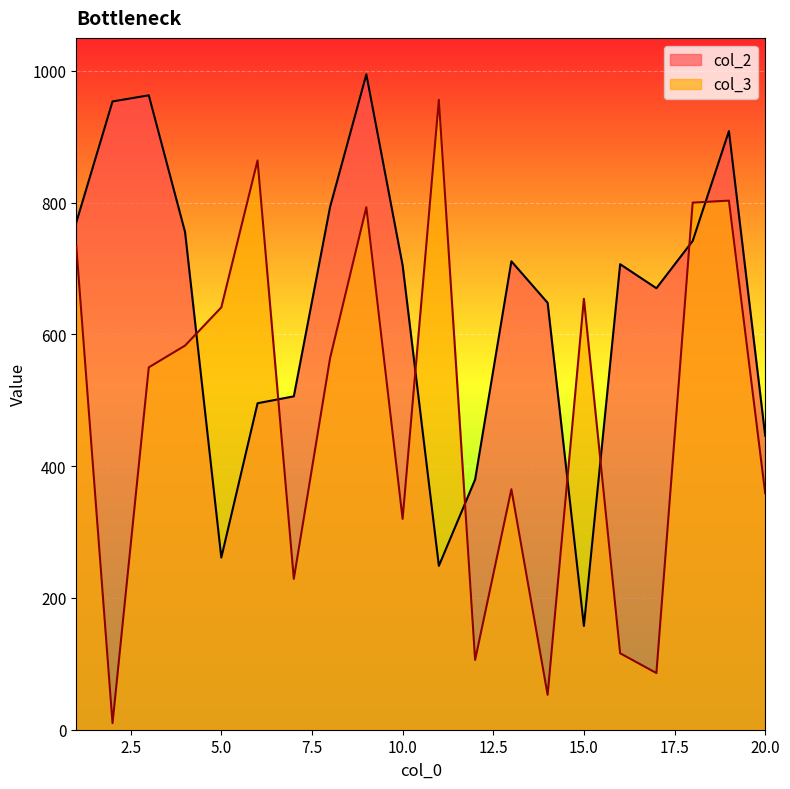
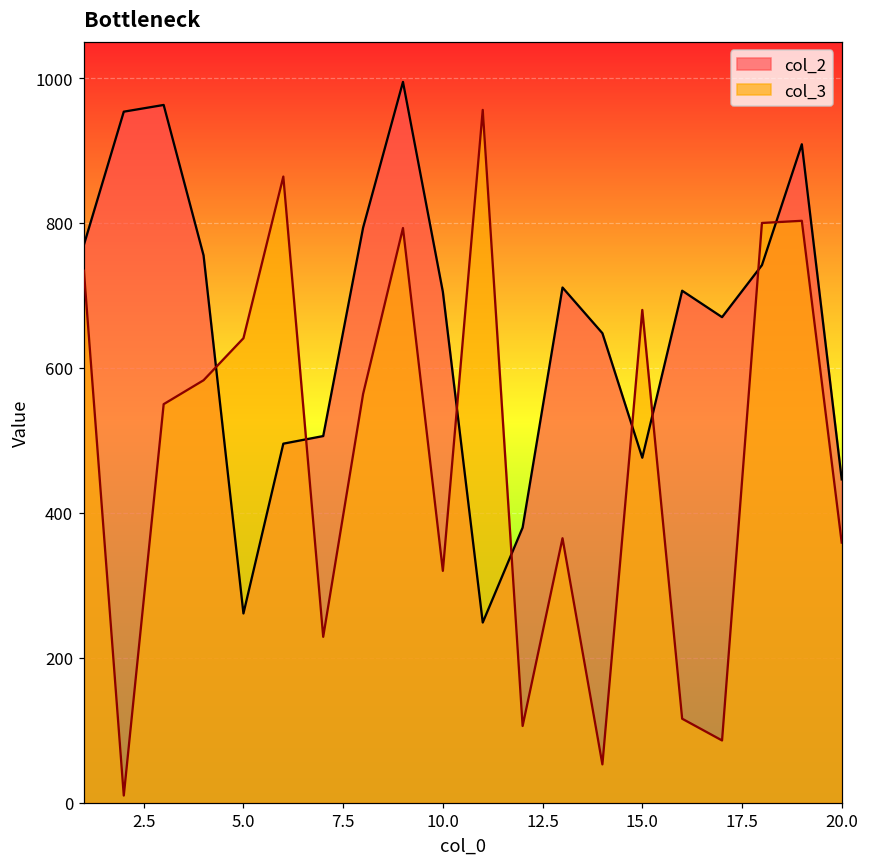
col_2, 15.0: 160 -> 480
col_3, 15.0: 650 -> 680
